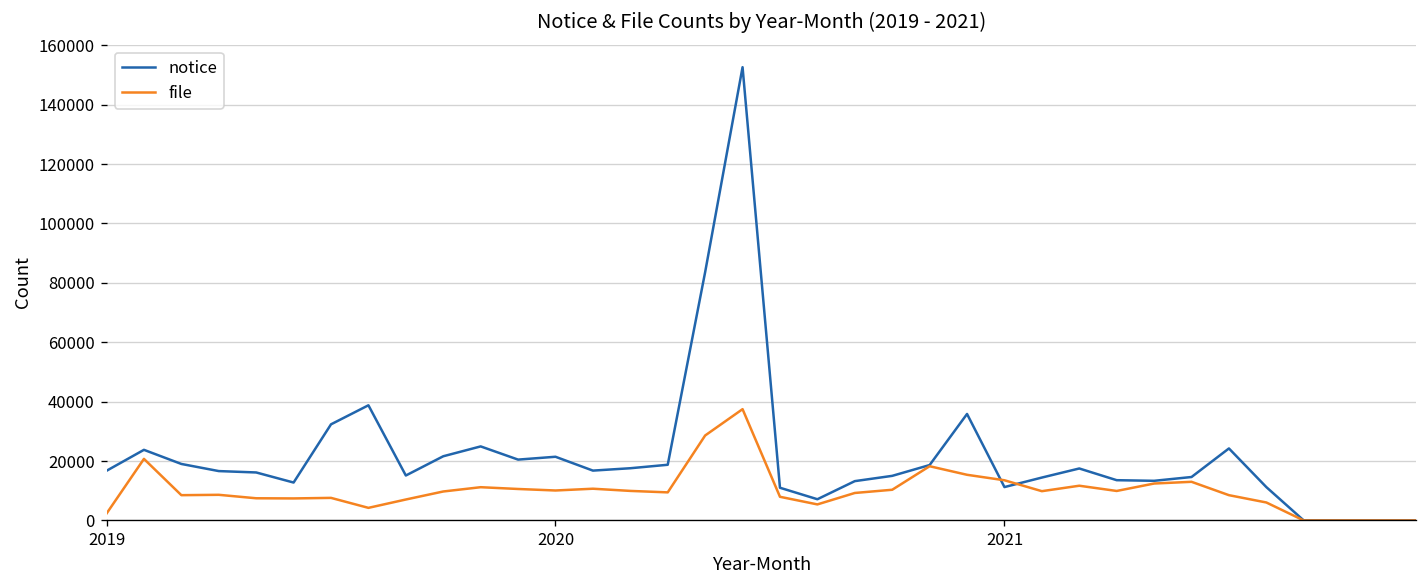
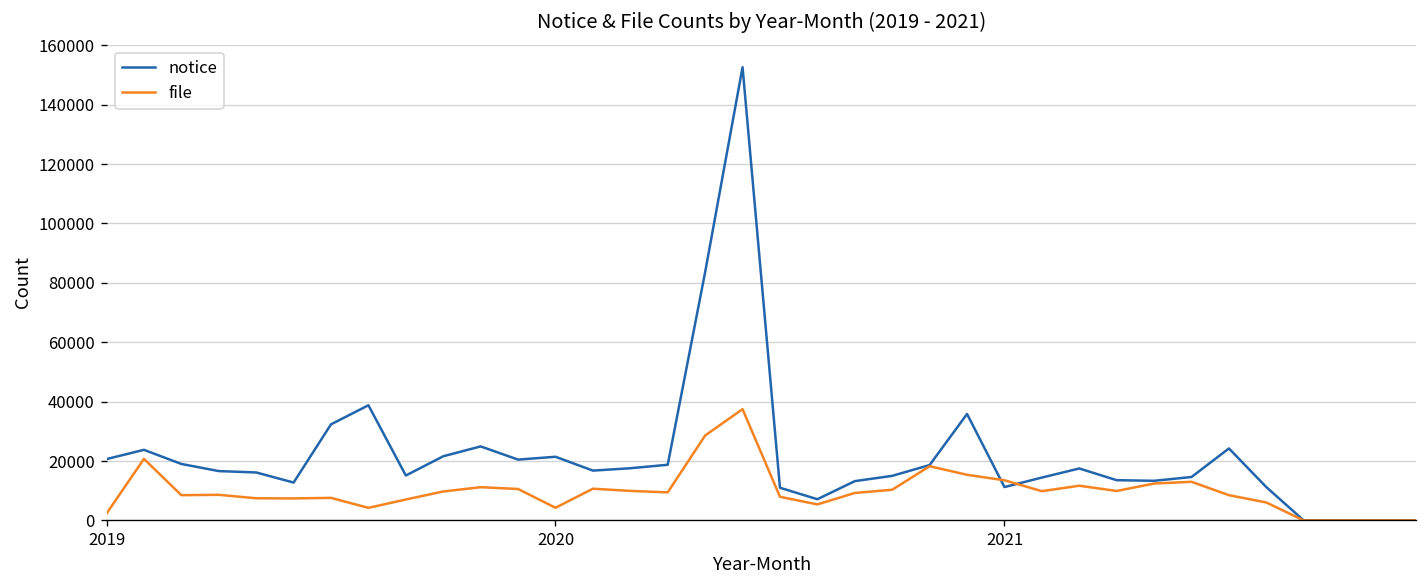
notice, 2019: 17000 -> 21000
file, 2020: 10000 -> 4000
